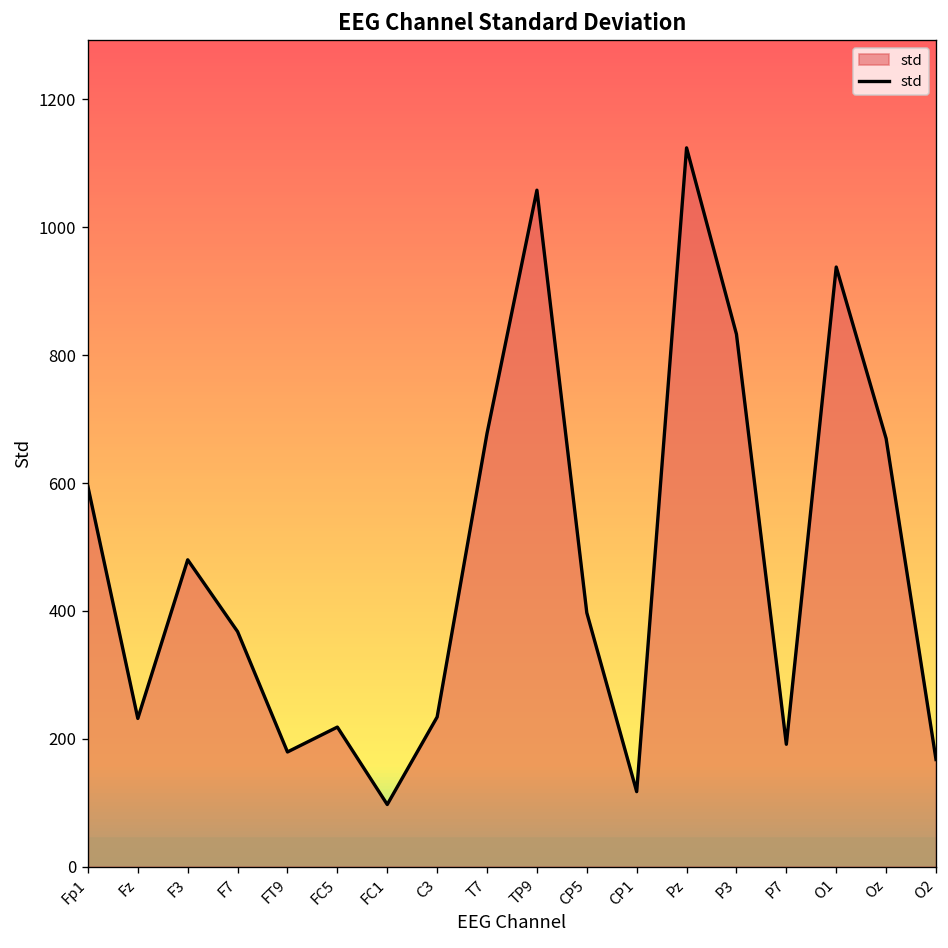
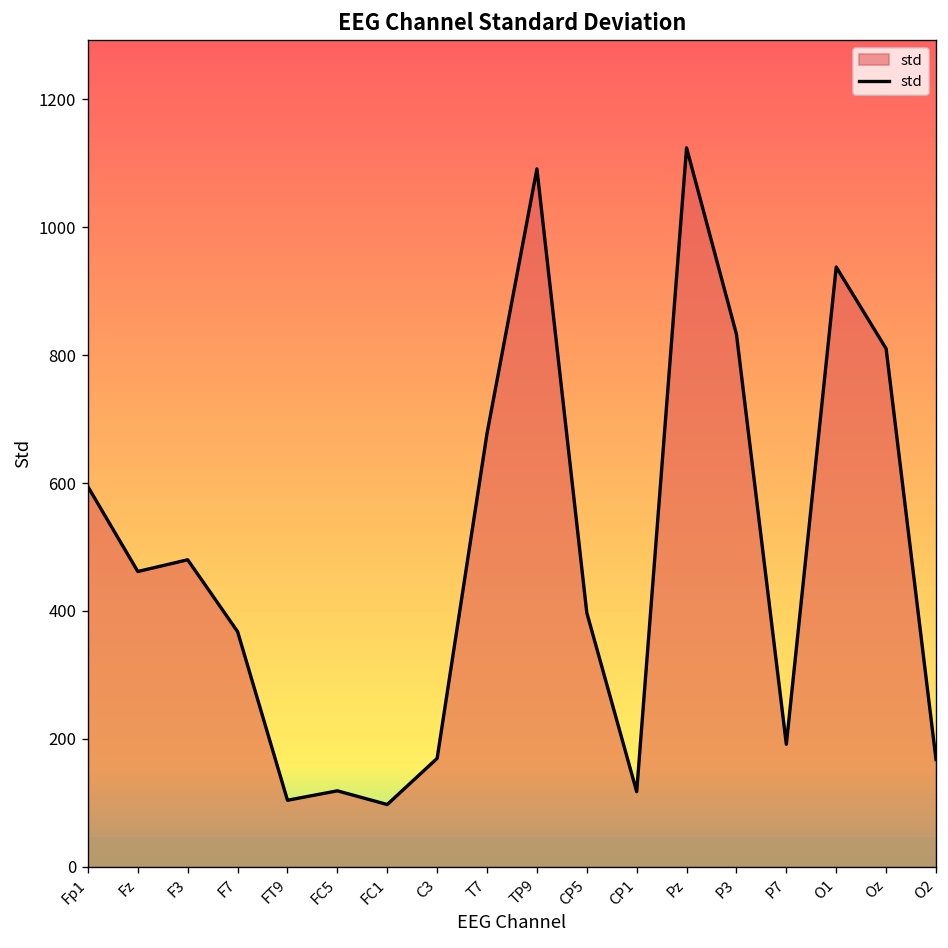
Fz: 230 -> 460
FT9: 180 -> 100
FC5: 220 -> 120
C3: 230 -> 170
TP9: 1060 -> 1090
Oz: 670 -> 810
